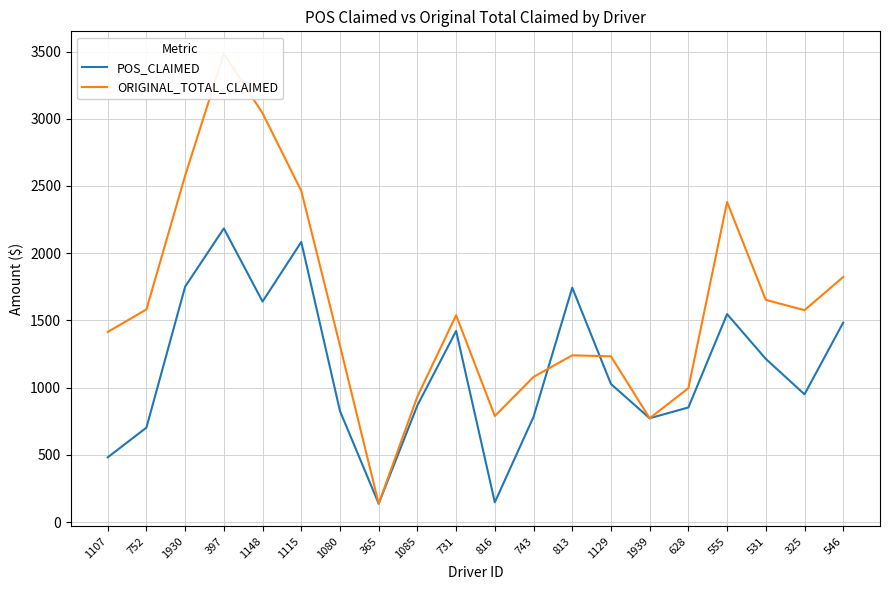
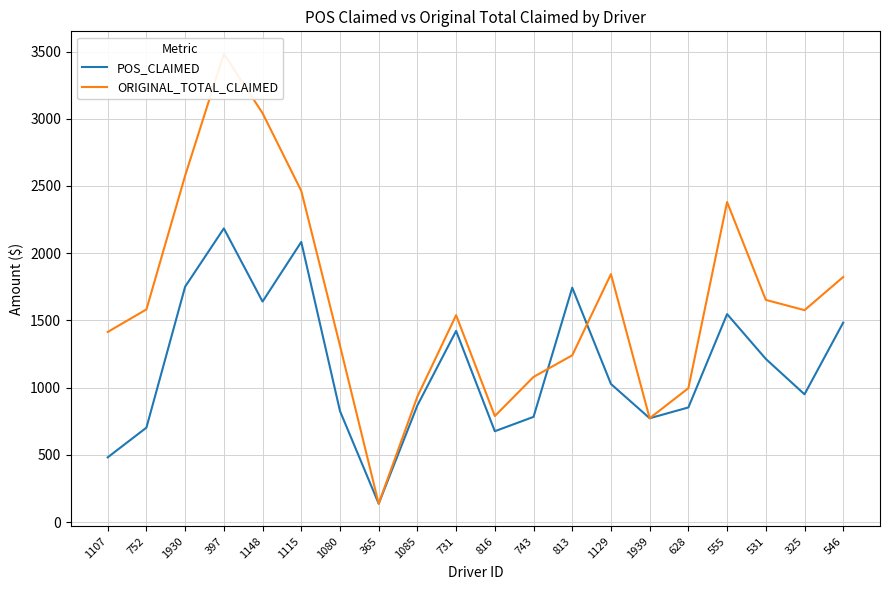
POS_CLAIMED, 816: 150 -> 680
ORIGINAL_TOTAL_CLAIMED, 1129: 1230 -> 1840
